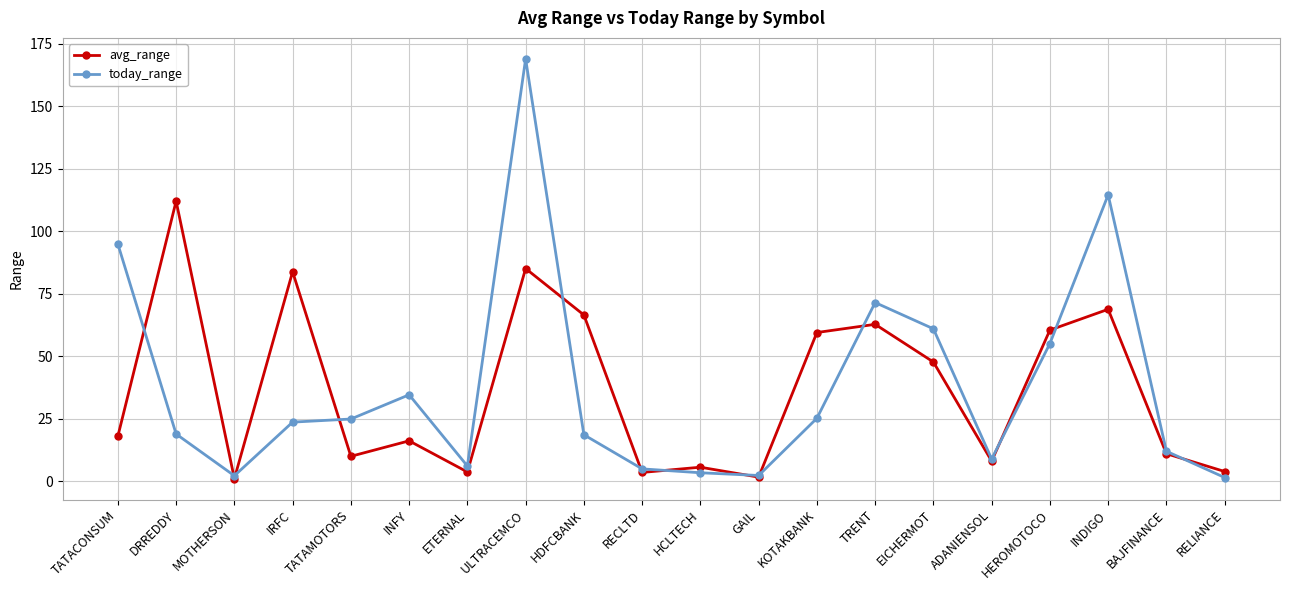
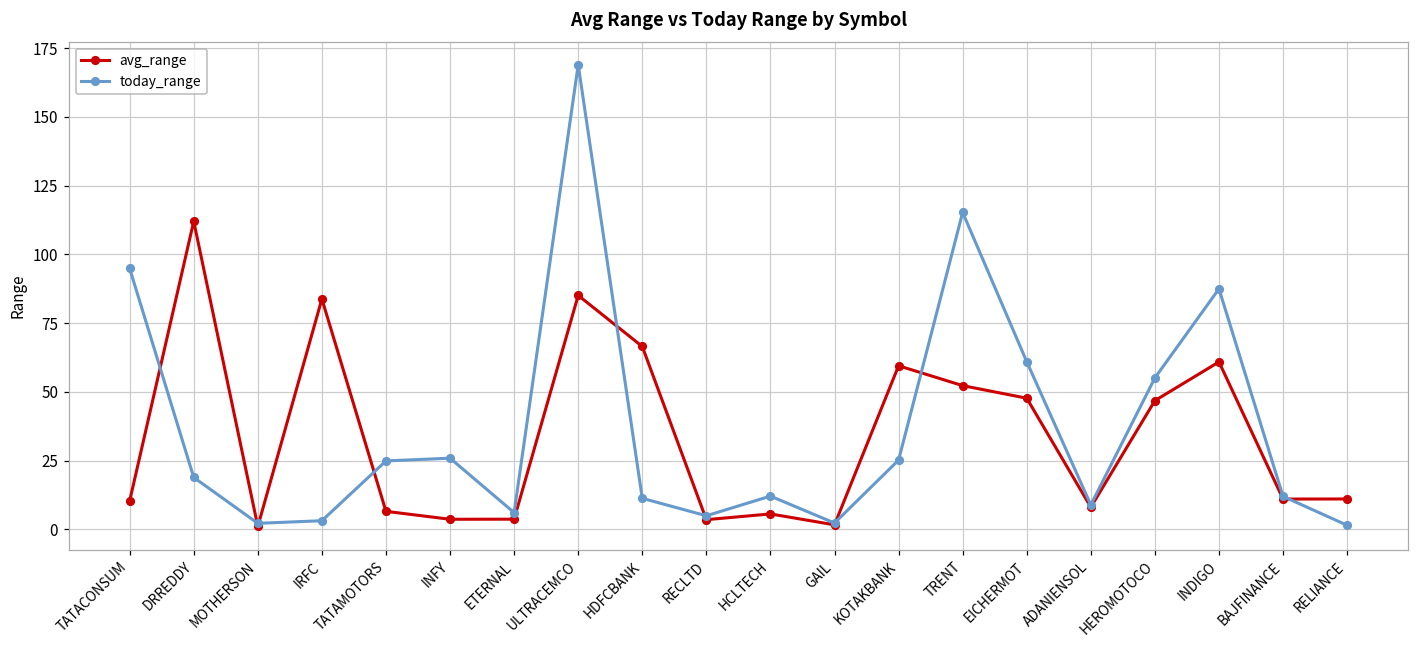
avg_range, TATACONSUM: 18 -> 10
today_range, IRFC: 24 -> 3
avg_range, TATAMOTORS: 10 -> 7
avg_range, INFY: 16 -> 4
today_range, INFY: 35 -> 26
today_range, HDFCBANK: 19 -> 11
today_range, HCLTECH: 3 -> 12
avg_range, TRENT: 63 -> 52
today_range, TRENT: 72 -> 115
avg_range, HEROMOTOCO: 60 -> 47
avg_range, INDIGO: 69 -> 61
today_range, INDIGO: 115 -> 88
avg_range, RELIANCE: 4 -> 11
